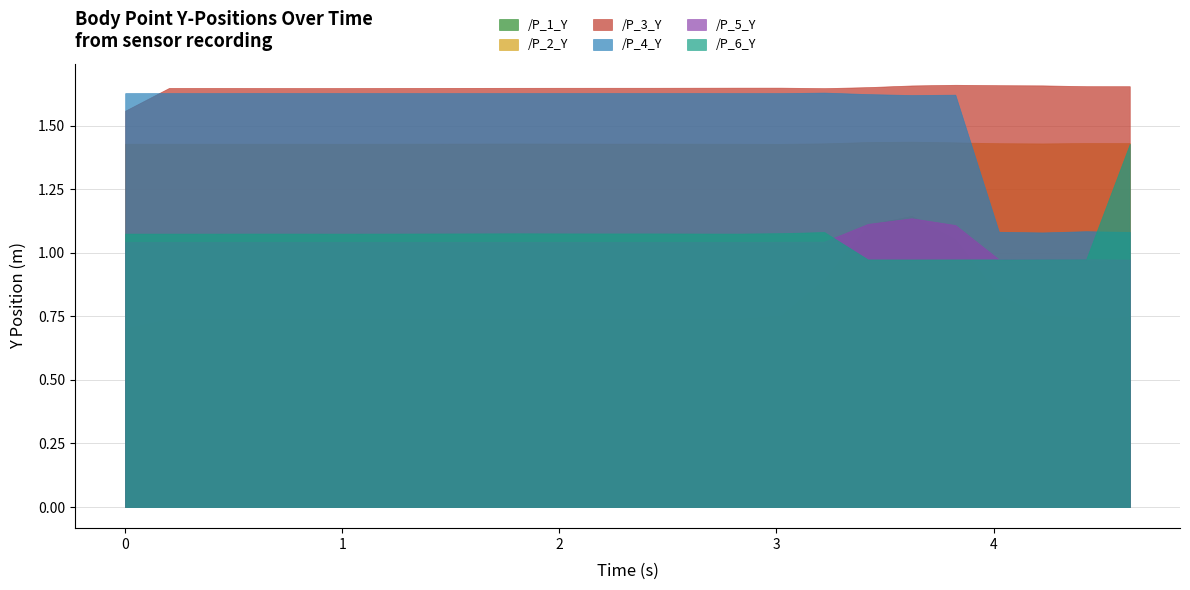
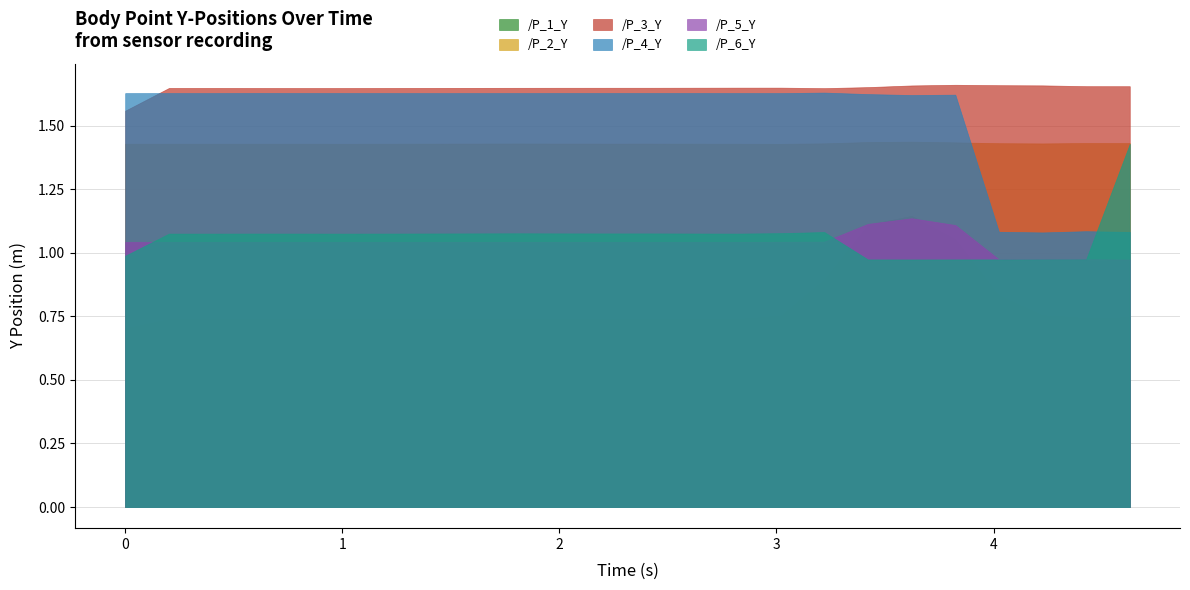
/P_6_Y, 0: 1.08 -> 0.99
